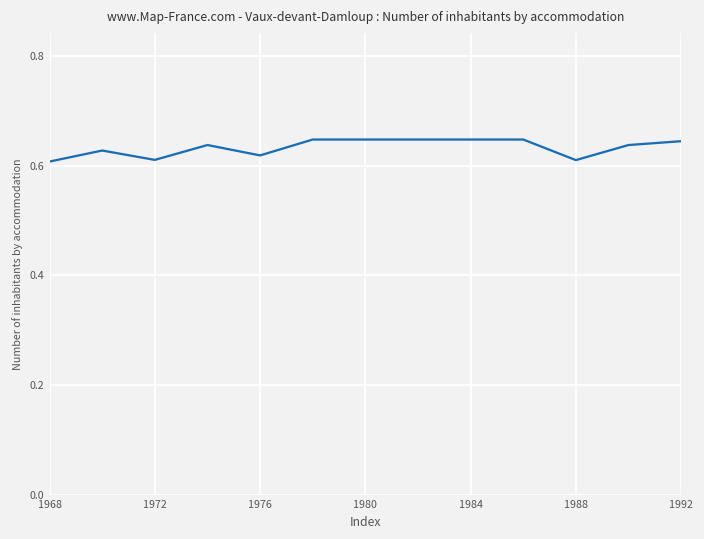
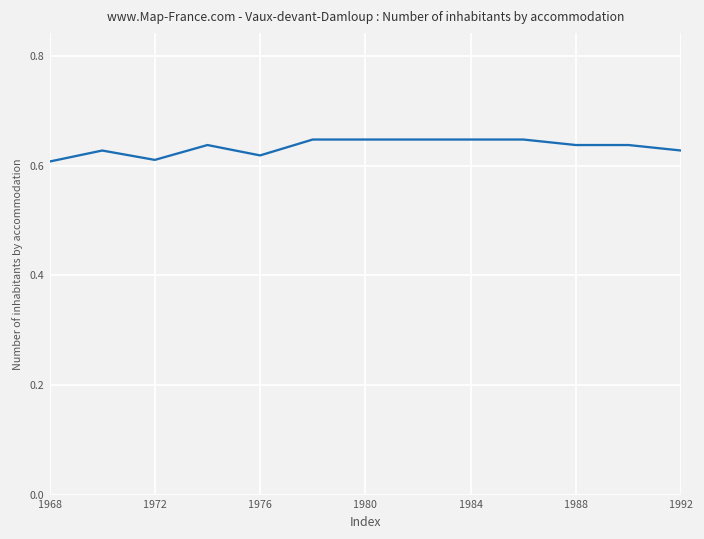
1988: 0.61 -> 0.64
1992: 0.65 -> 0.63
